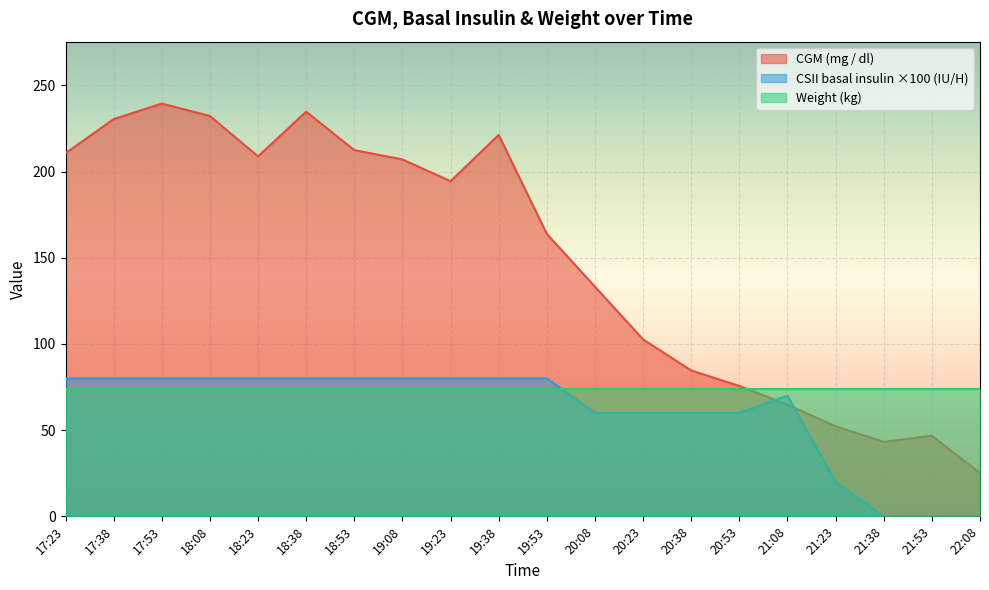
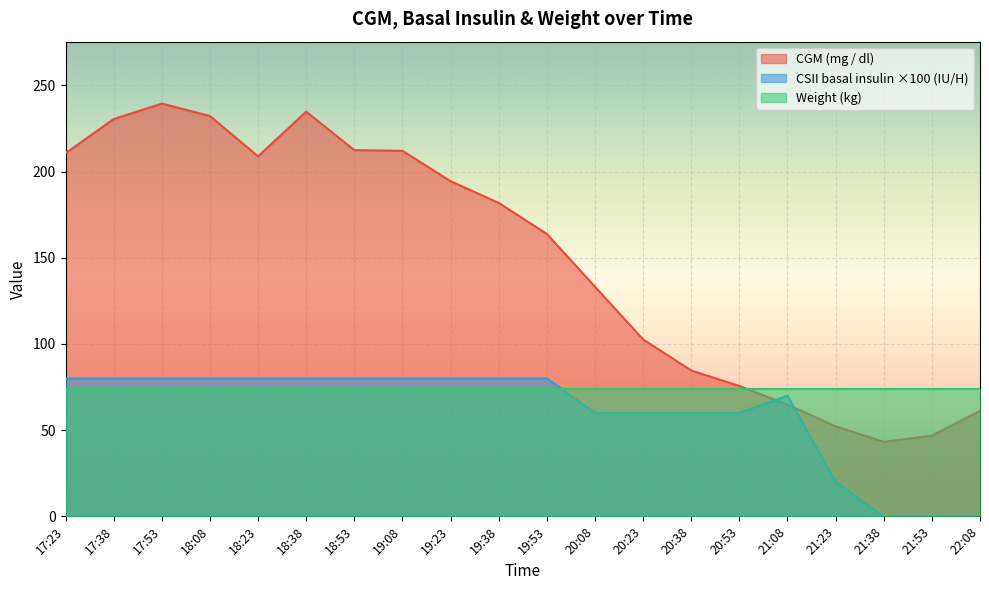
CGM (mg / dl), 19:08: 207 -> 212
CGM (mg / dl), 19:38: 221 -> 182
CGM (mg / dl), 22:08: 25 -> 61
